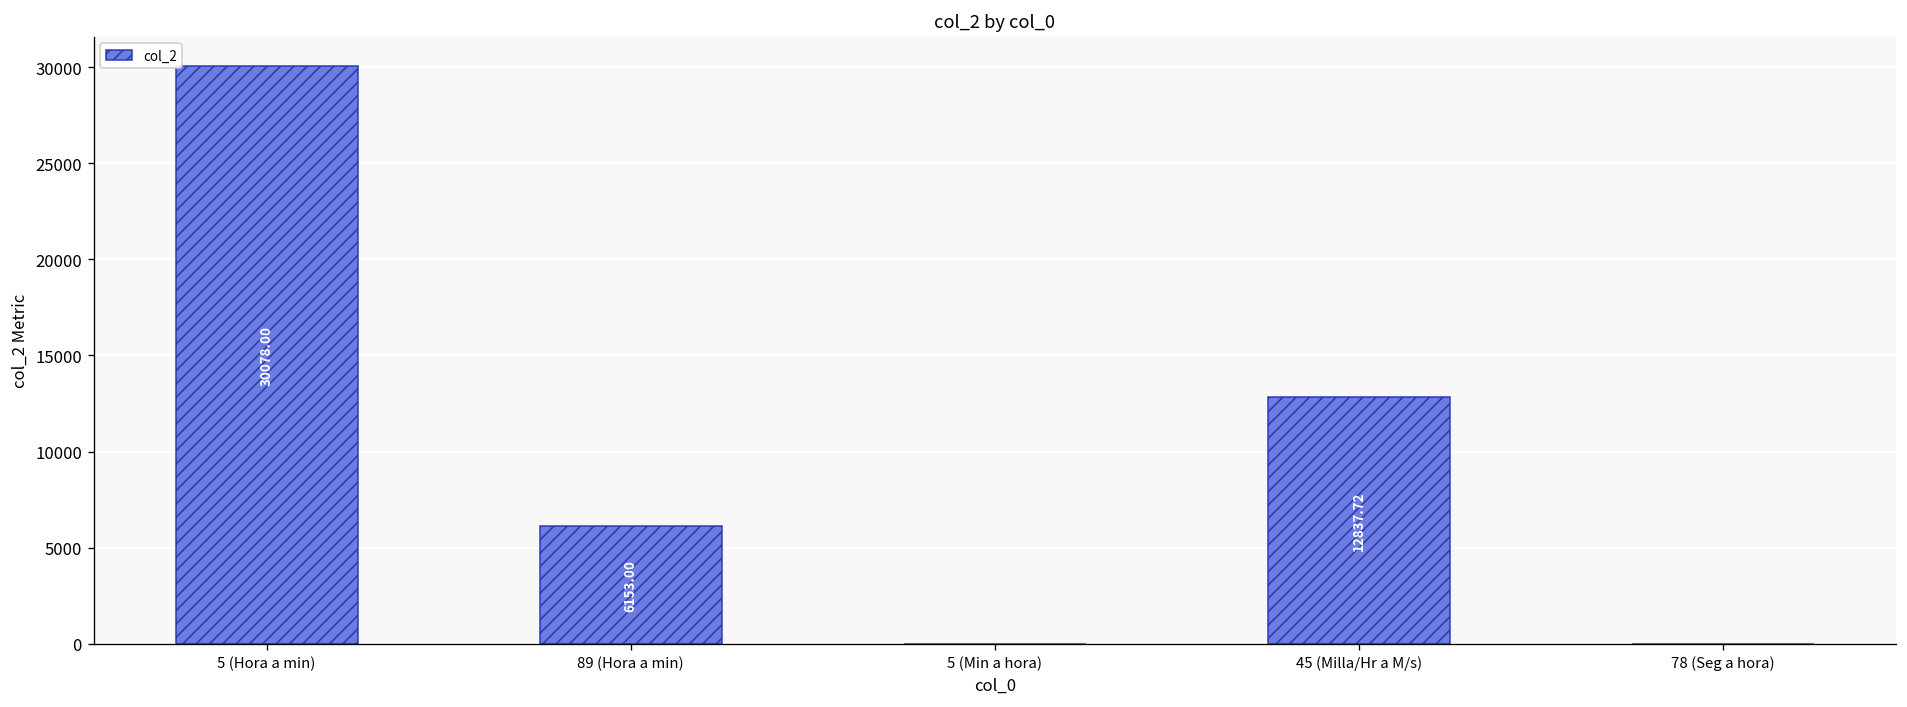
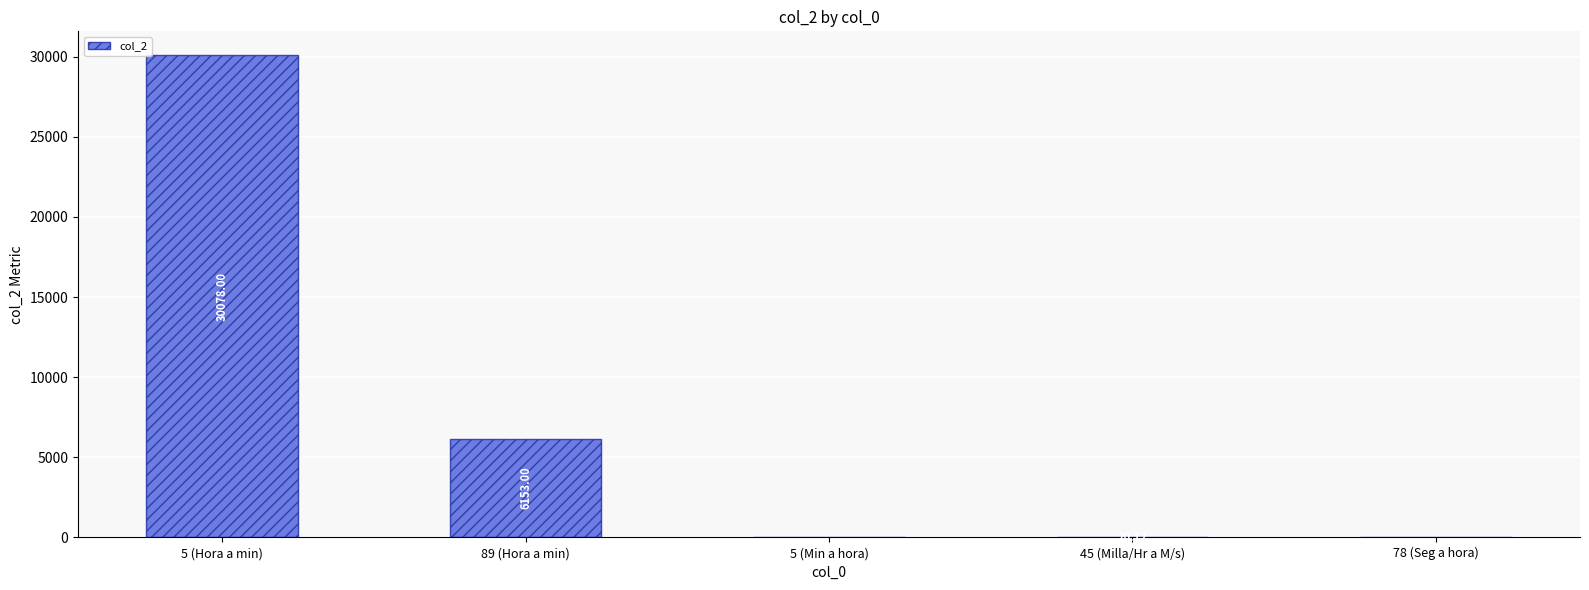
45 (Milla/Hr a M/s): 12800 -> 0
